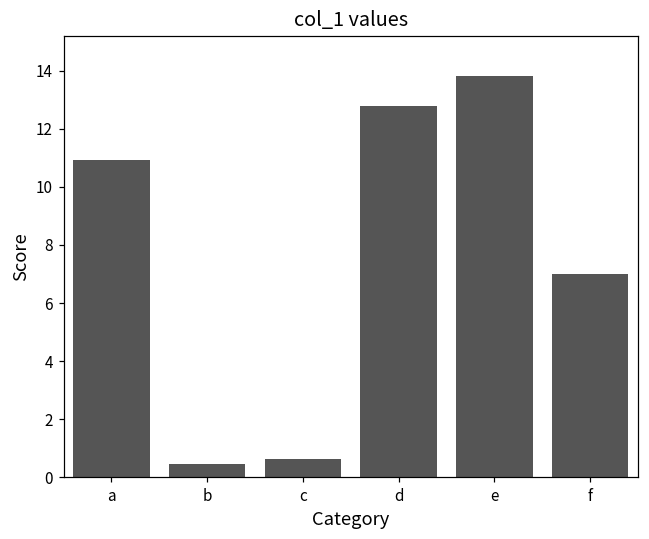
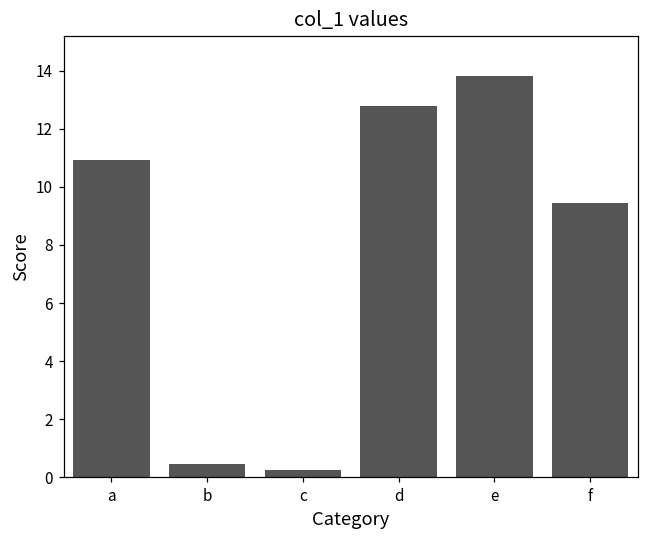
c: 0.6 -> 0.2
f: 7.0 -> 9.4
